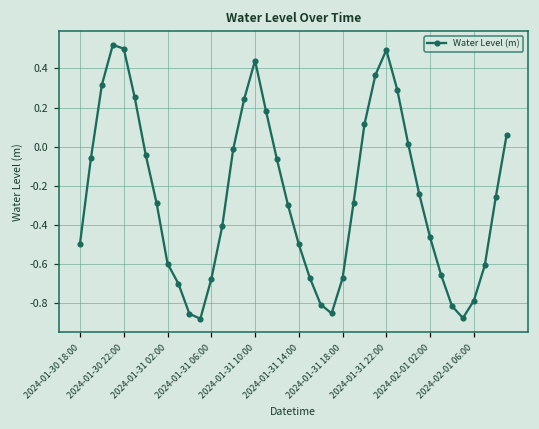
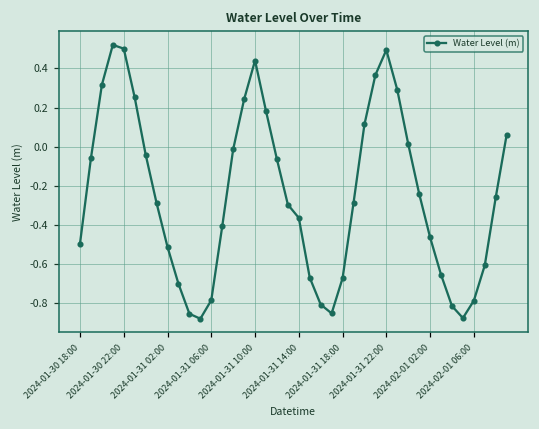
2024-01-31 02:00: -0.60 -> -0.51
2024-01-31 06:00: -0.68 -> -0.78
2024-01-31 14:00: -0.50 -> -0.36
